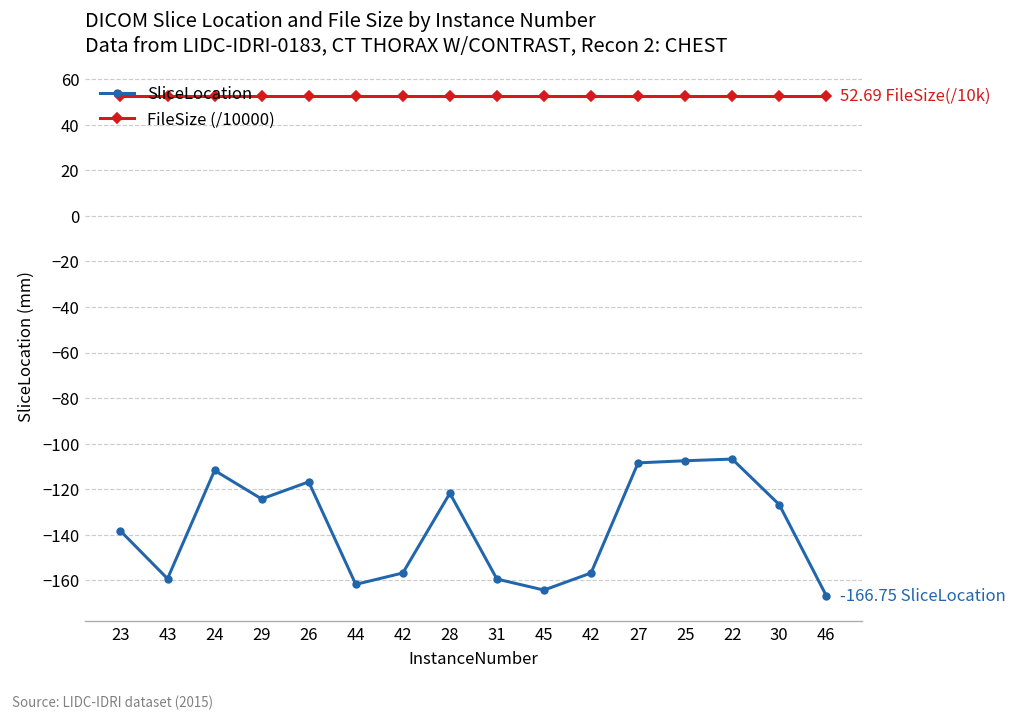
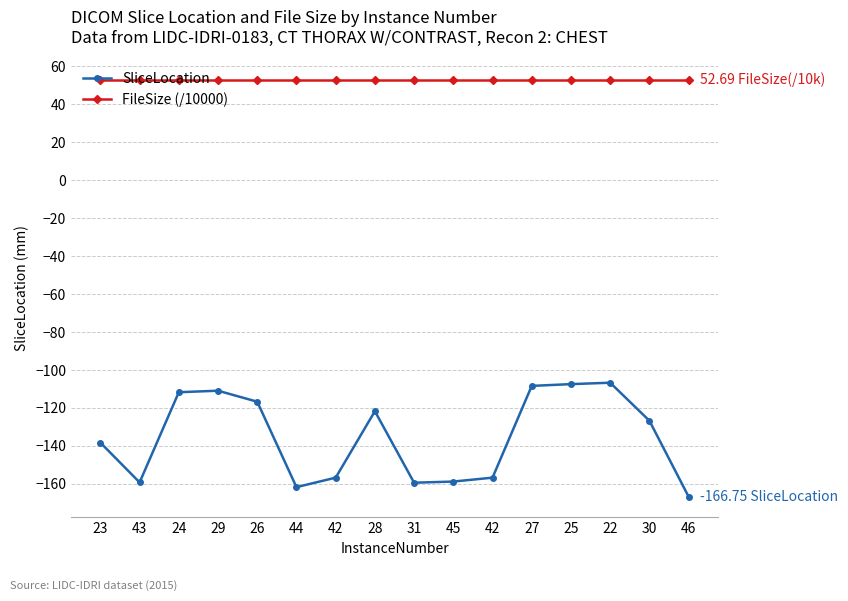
SliceLocation, 29: -124 -> -111
SliceLocation, 45: -164 -> -159
